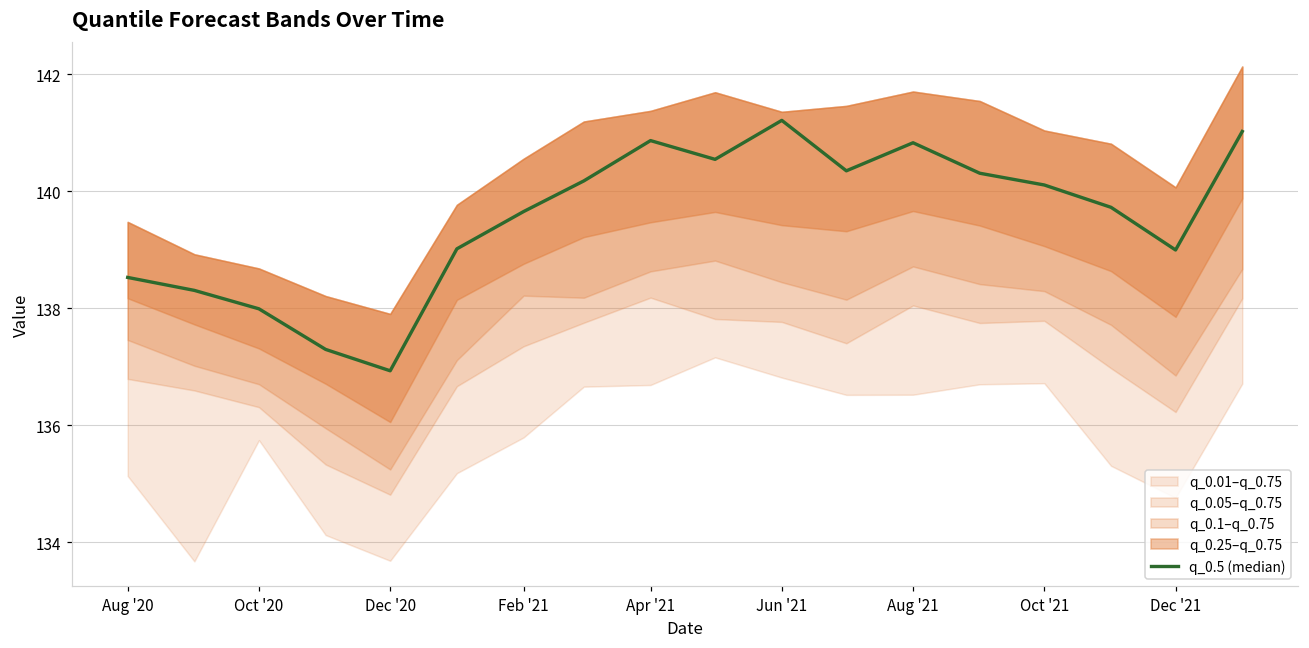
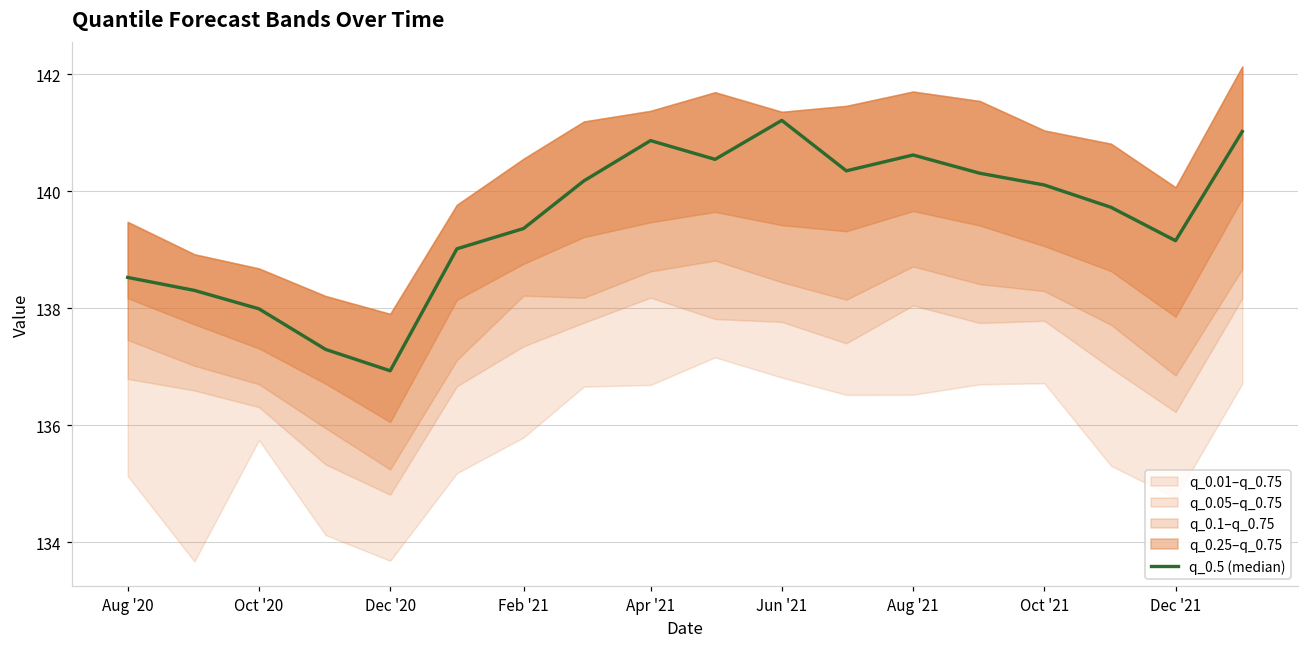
q_0.5 (median), Feb '21: 139.7 -> 139.4
q_0.5 (median), Aug '21: 140.8 -> 140.6
q_0.5 (median), Dec '21: 139.0 -> 139.2
